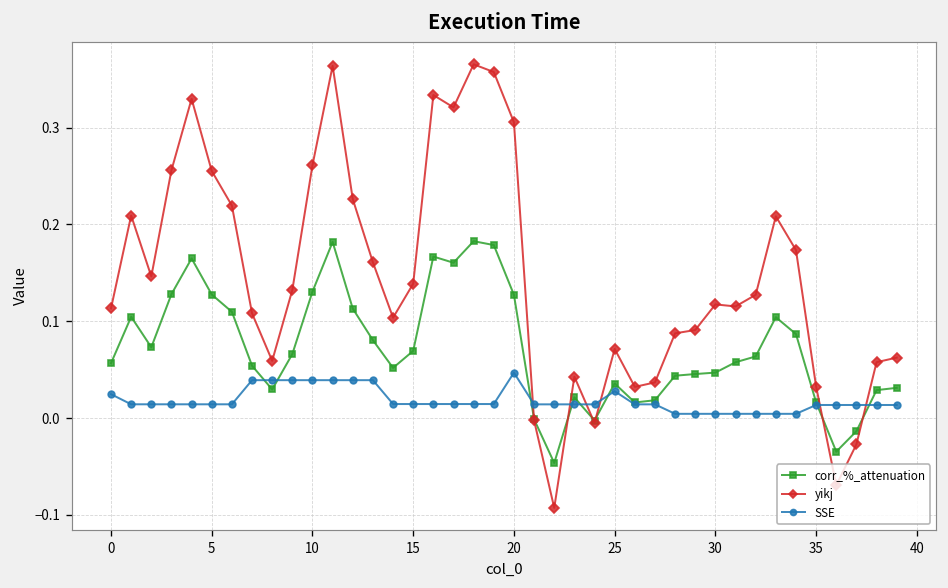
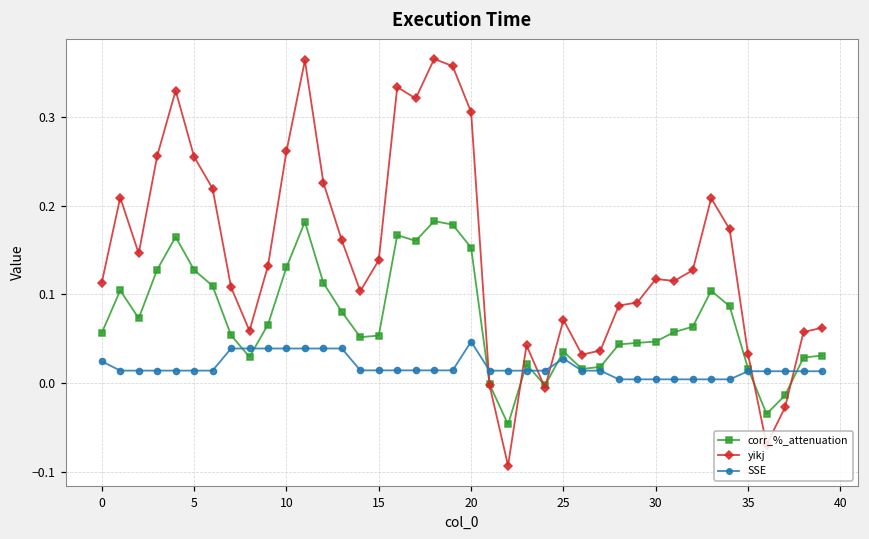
corr_%_attenuation, 15: 0.07 -> 0.05
corr_%_attenuation, 20: 0.13 -> 0.15
